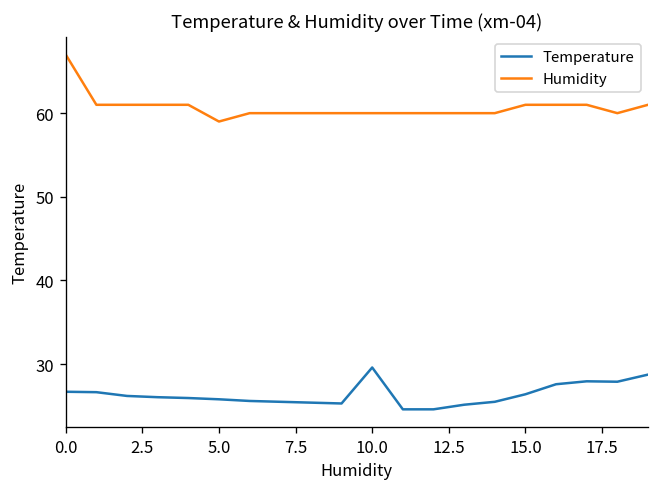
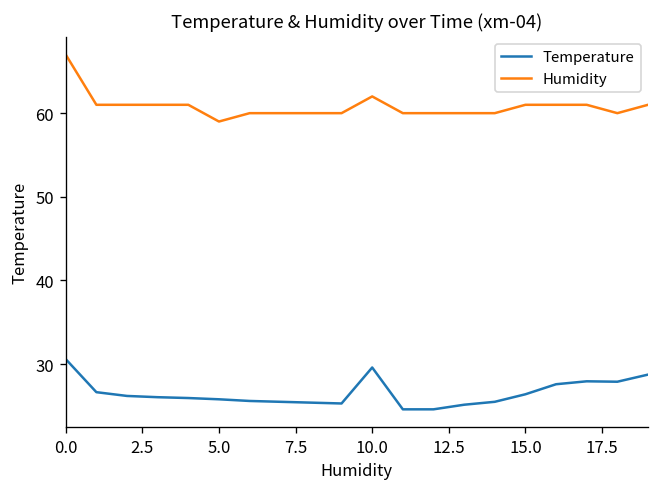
Temperature, 0.0: 27 -> 31
Humidity, 10.0: 60 -> 62
